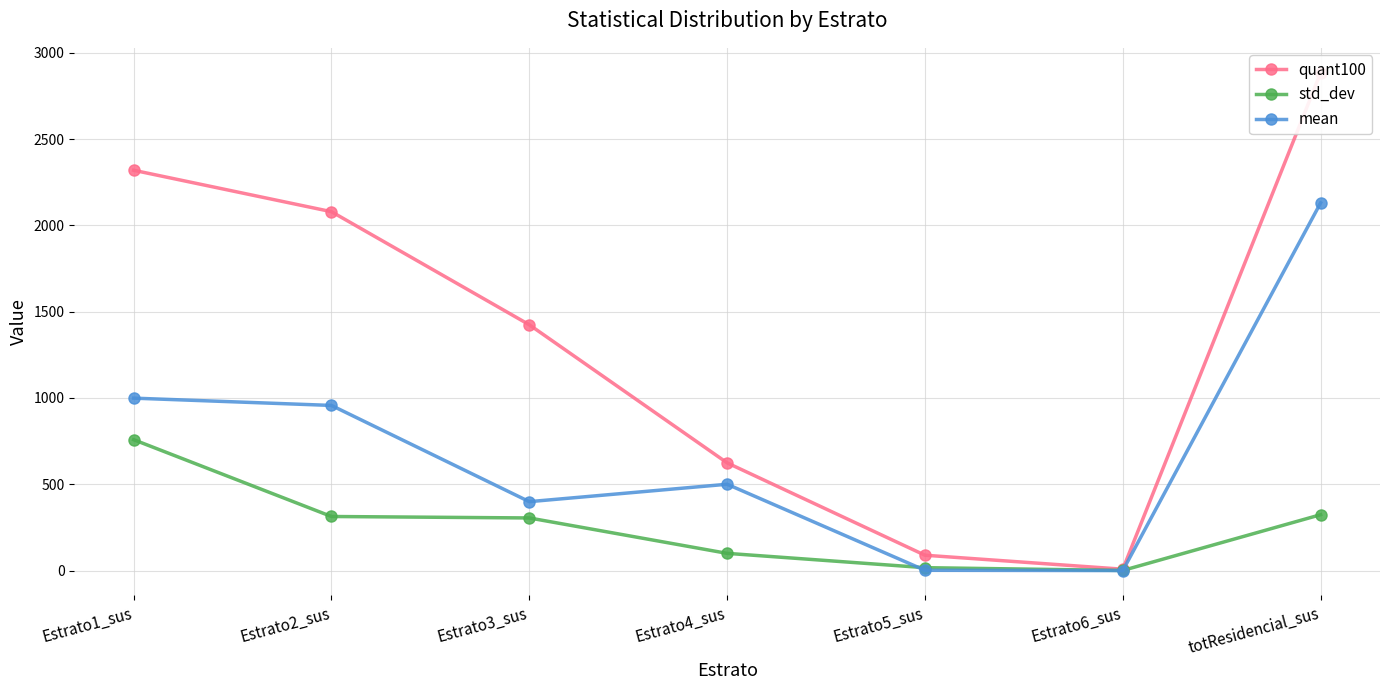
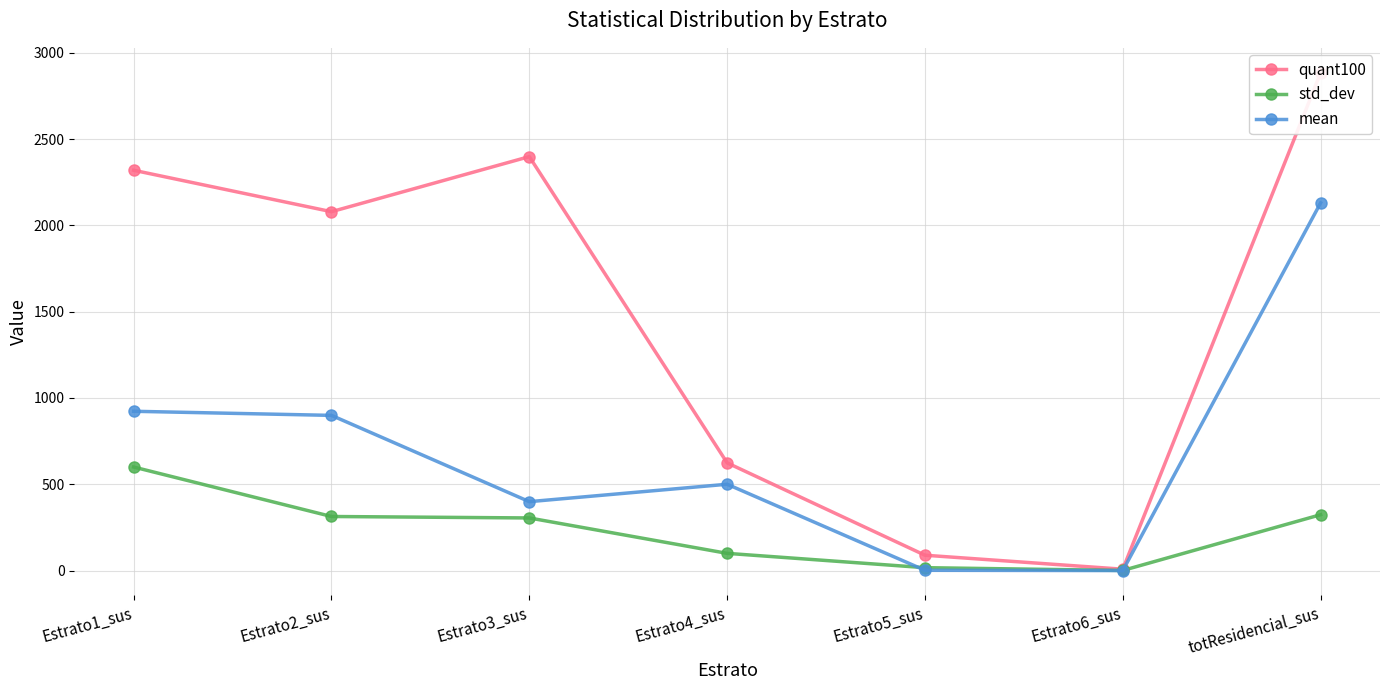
std_dev, Estrato1_sus: 760 -> 600
mean, Estrato1_sus: 1000 -> 920
mean, Estrato2_sus: 960 -> 900
quant100, Estrato3_sus: 1420 -> 2400
